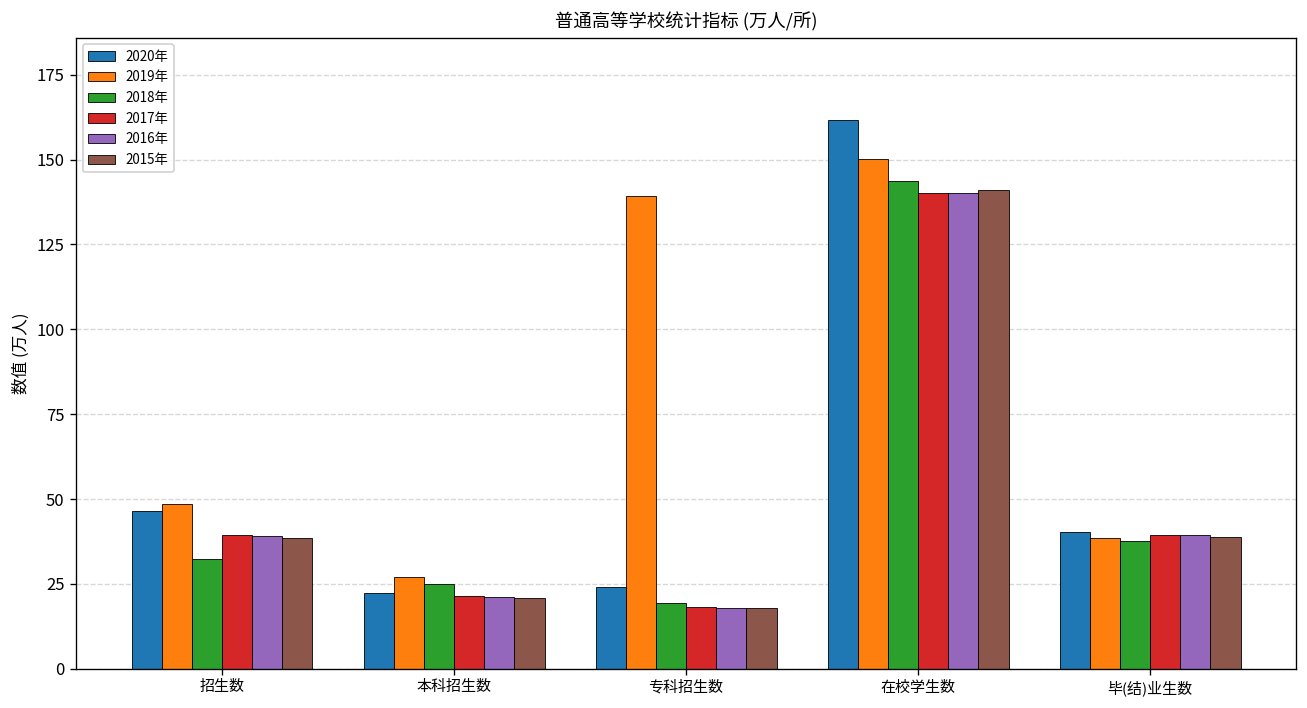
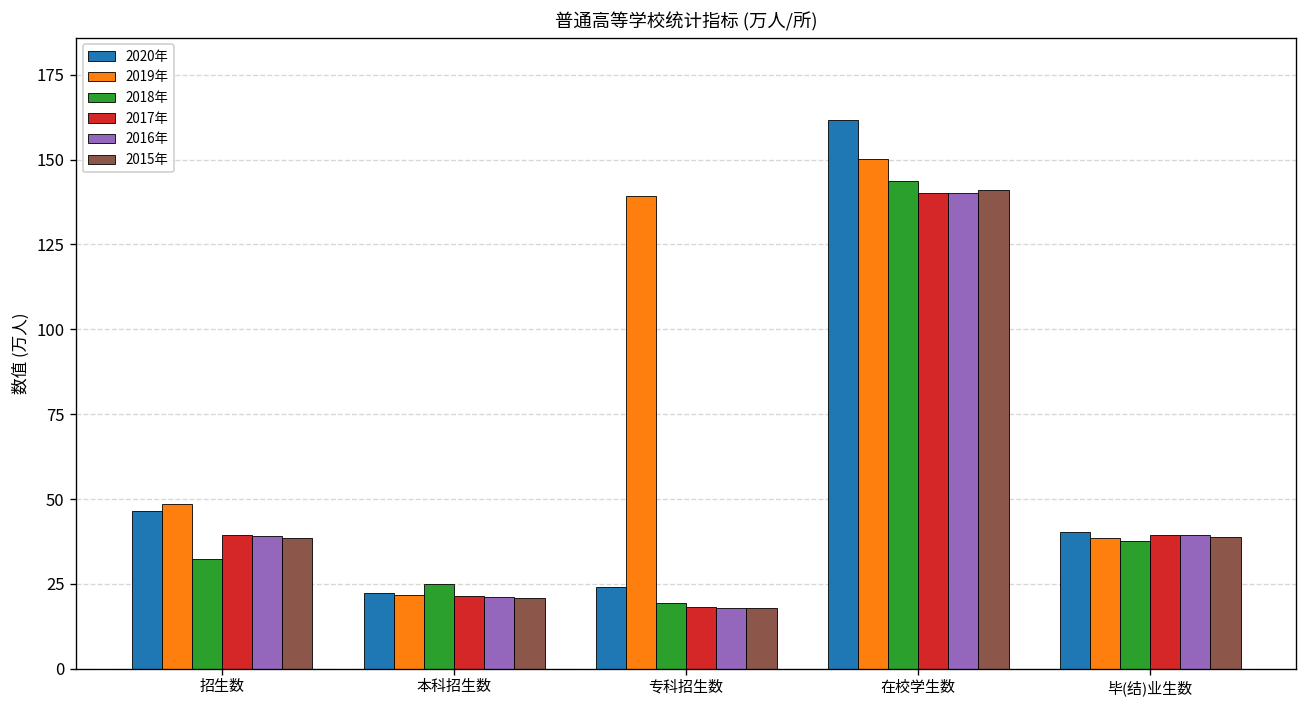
2019年, 本科招生数: 27 -> 22
